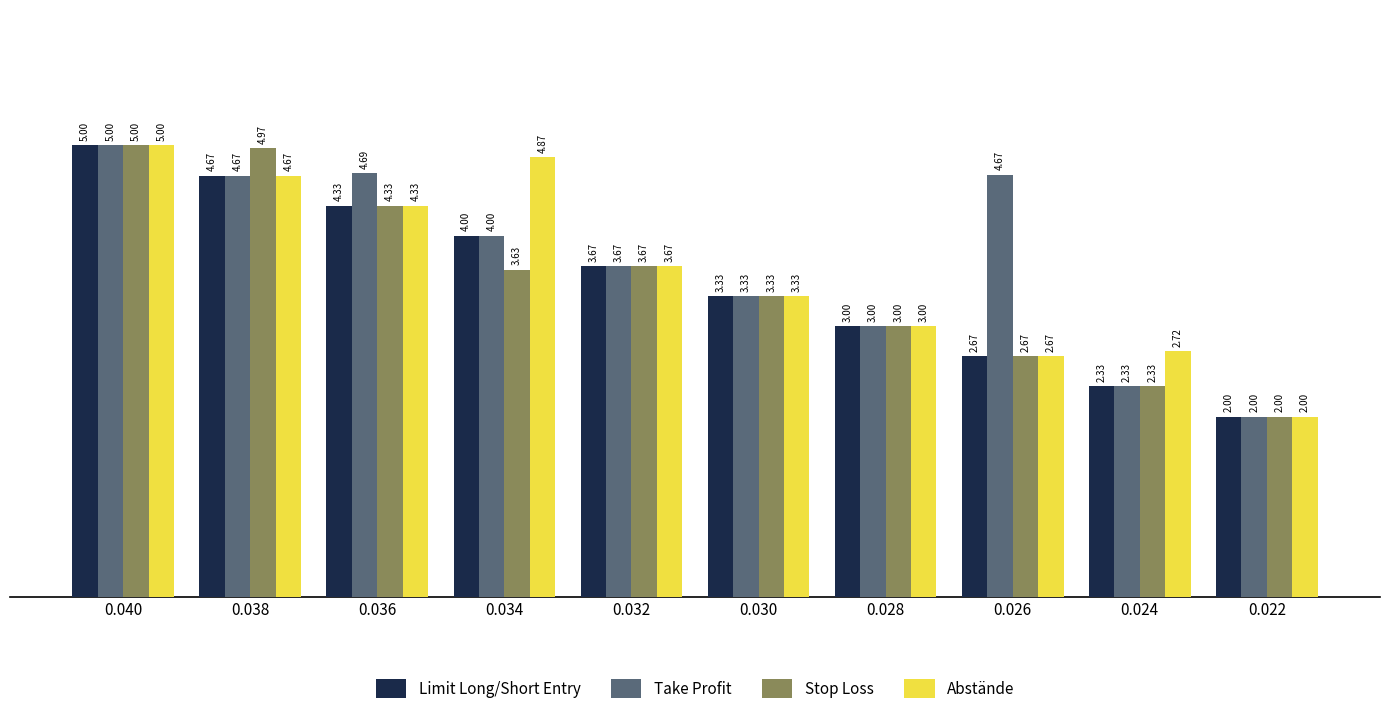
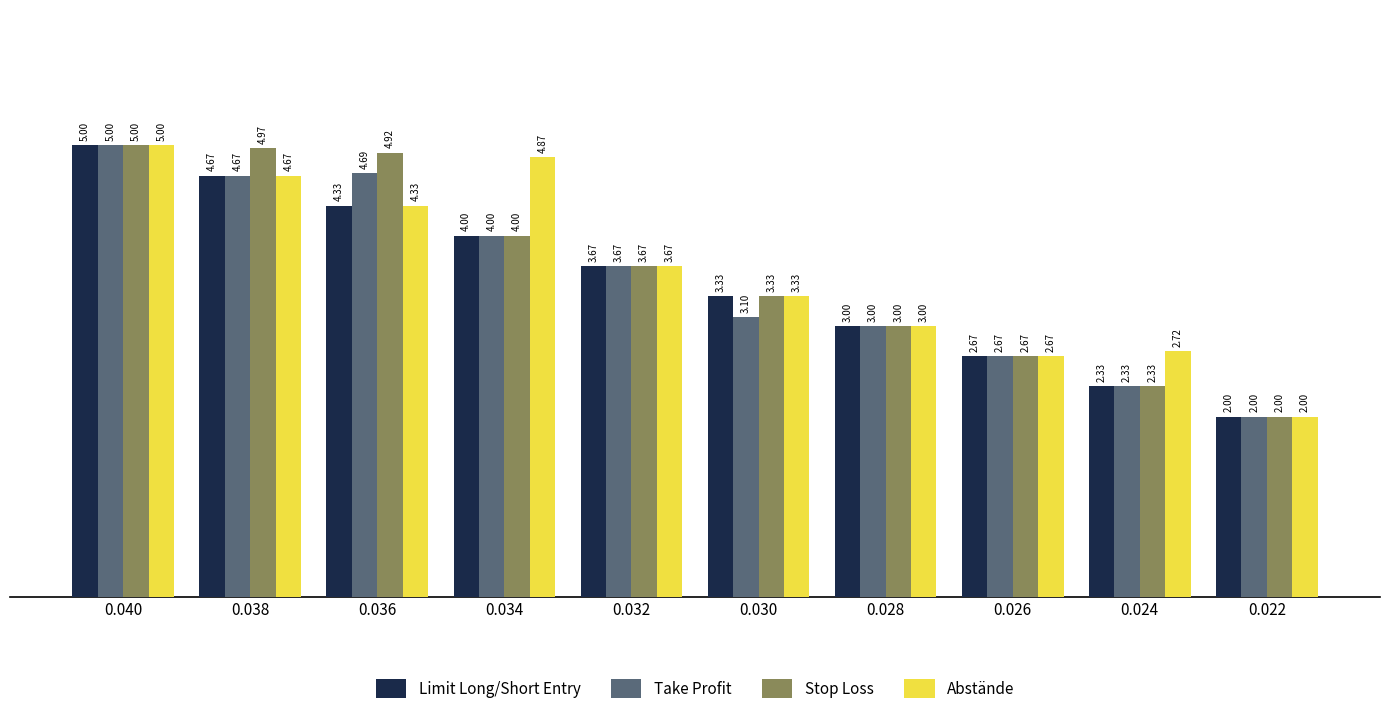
Stop Loss, 0.036: 4.33 -> 4.92
Stop Loss, 0.034: 3.63 -> 4.00
Take Profit, 0.030: 3.33 -> 3.10
Take Profit, 0.026: 4.67 -> 2.67
